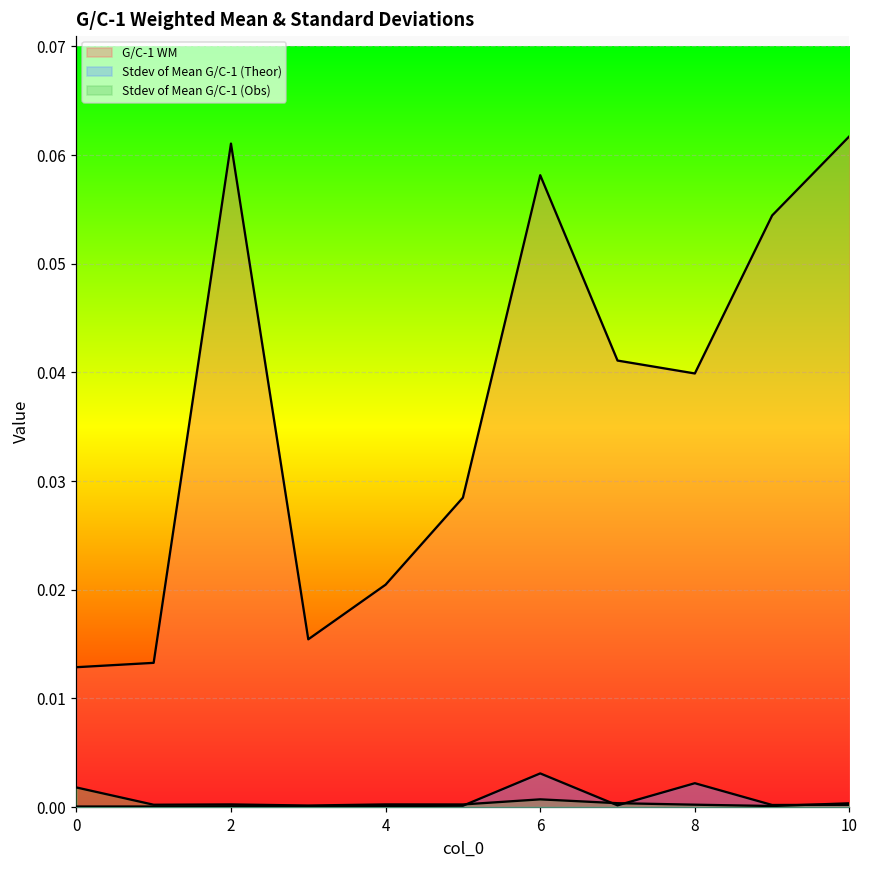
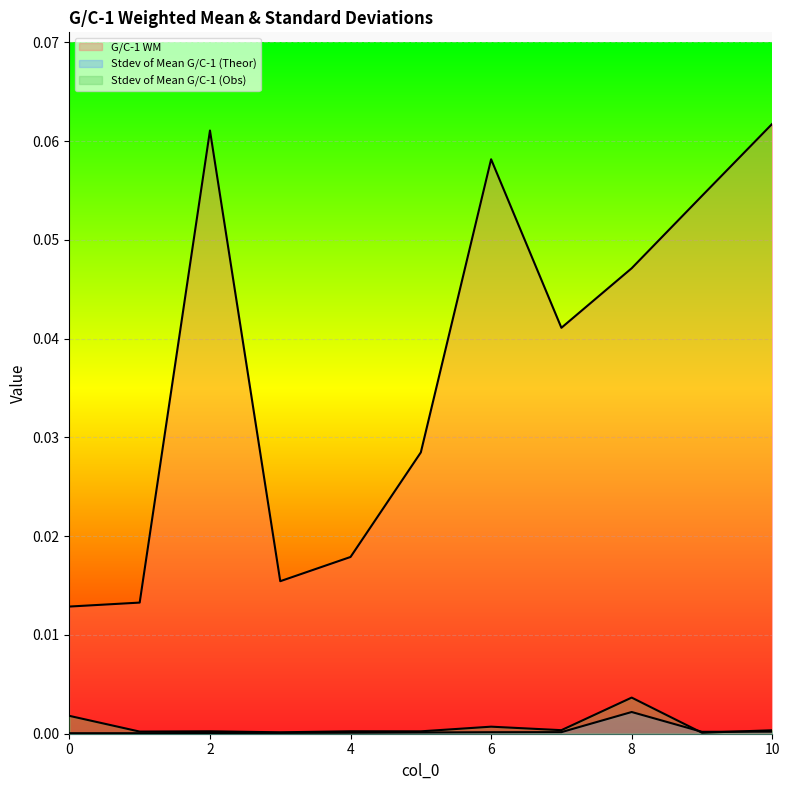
G/C-1 WM, 4: 0.020 -> 0.018
Stdev of Mean G/C-1 (Theor), 6: 0.003 -> 0.000
G/C-1 WM, 8: 0.040 -> 0.047
Stdev of Mean G/C-1 (Obs), 8: 0.000 -> 0.004
